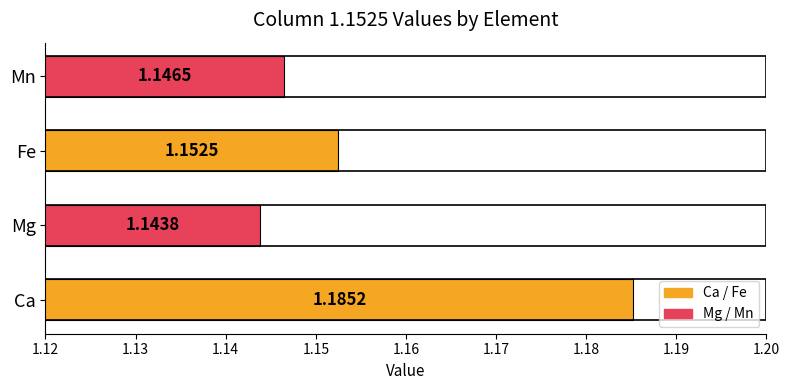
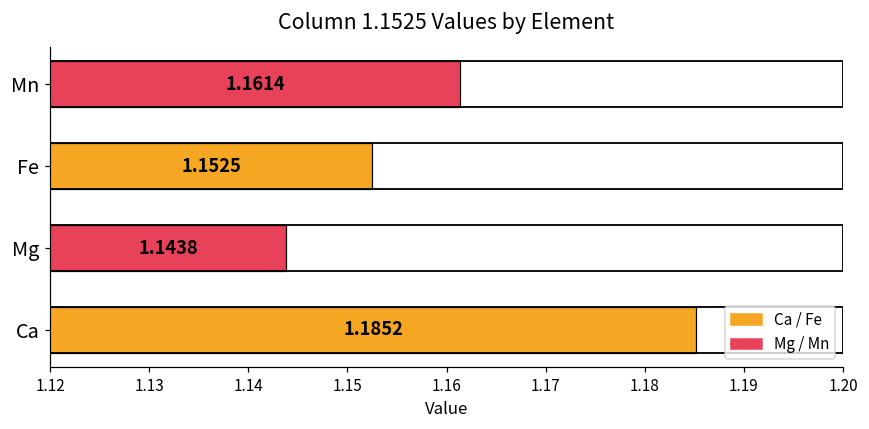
Mn: 1.1465 -> 1.1614
